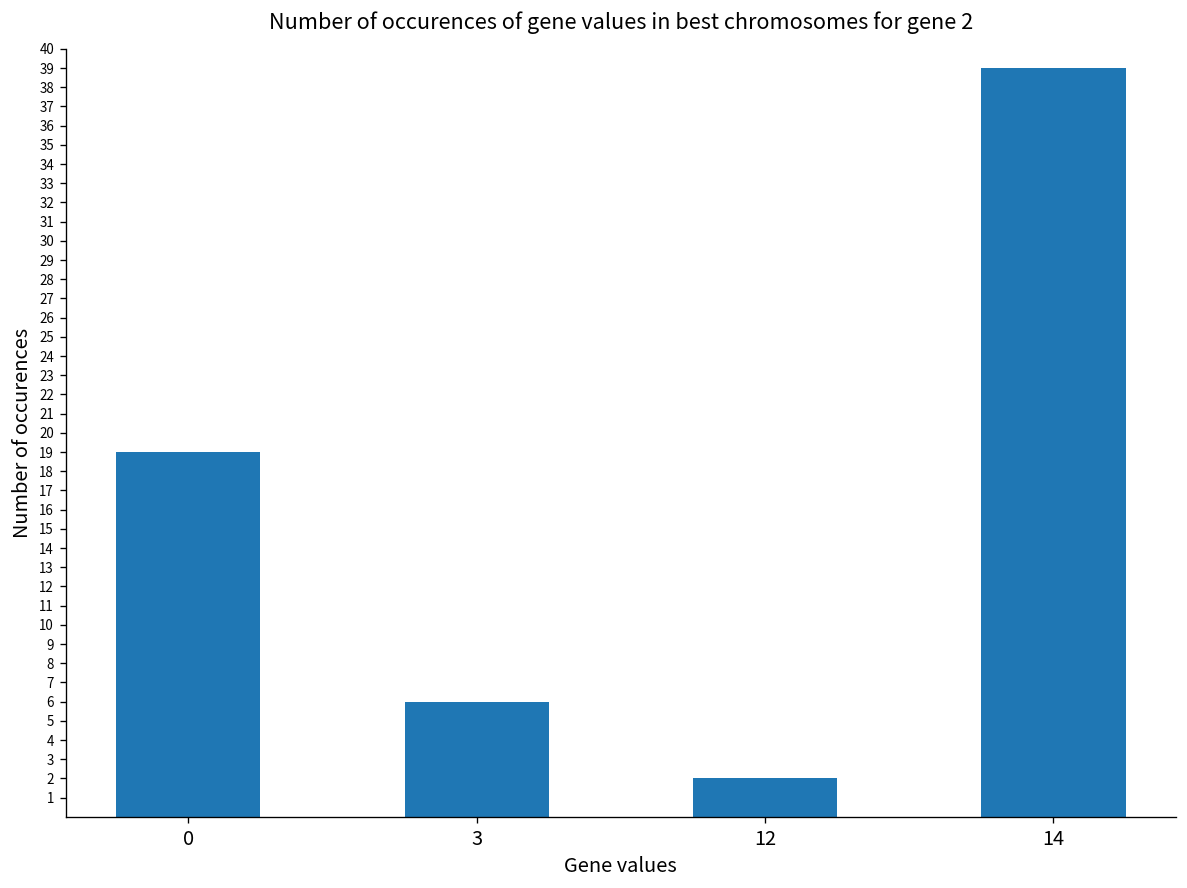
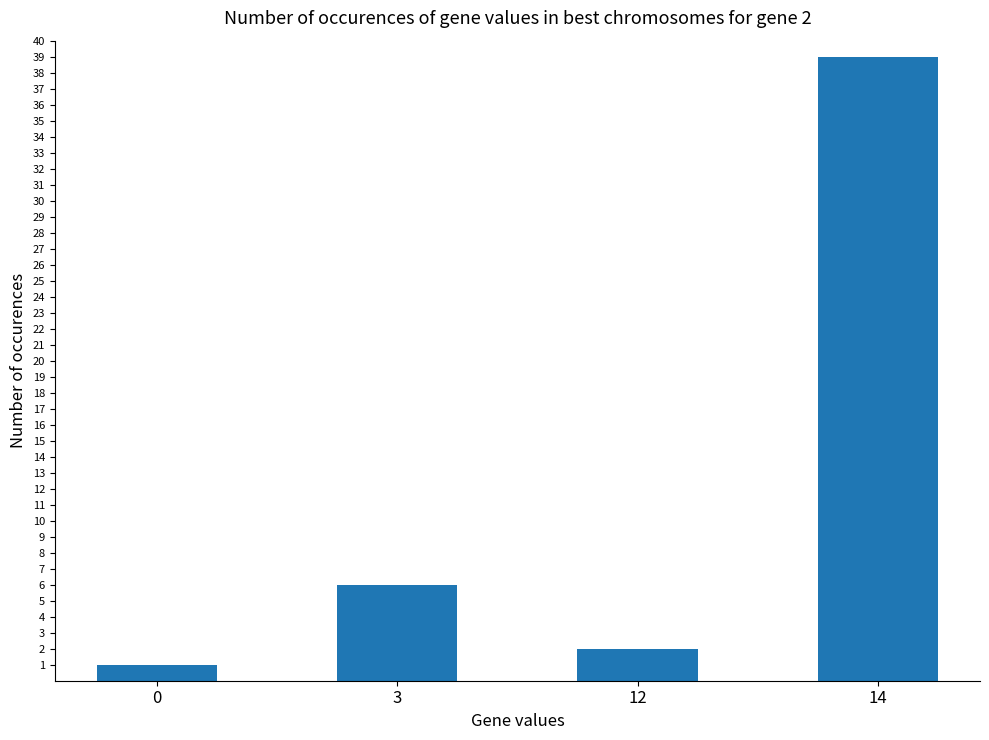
0: 19 -> 1
